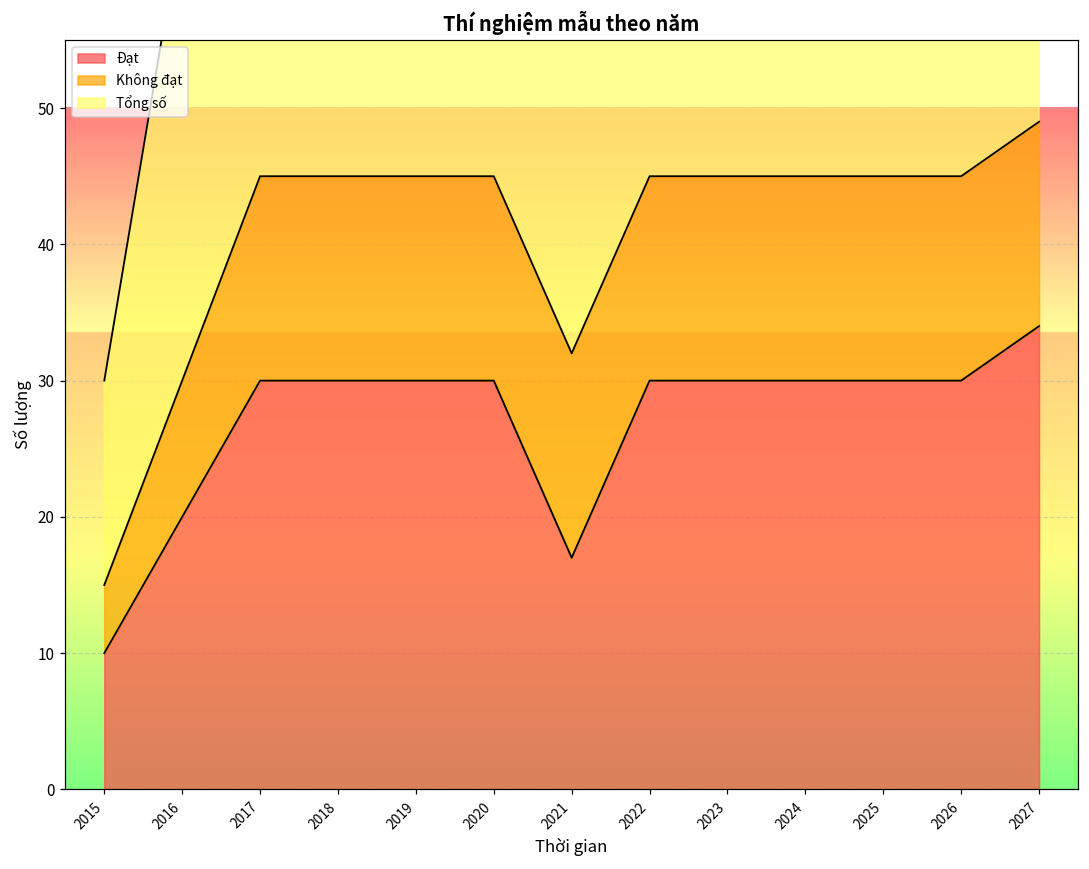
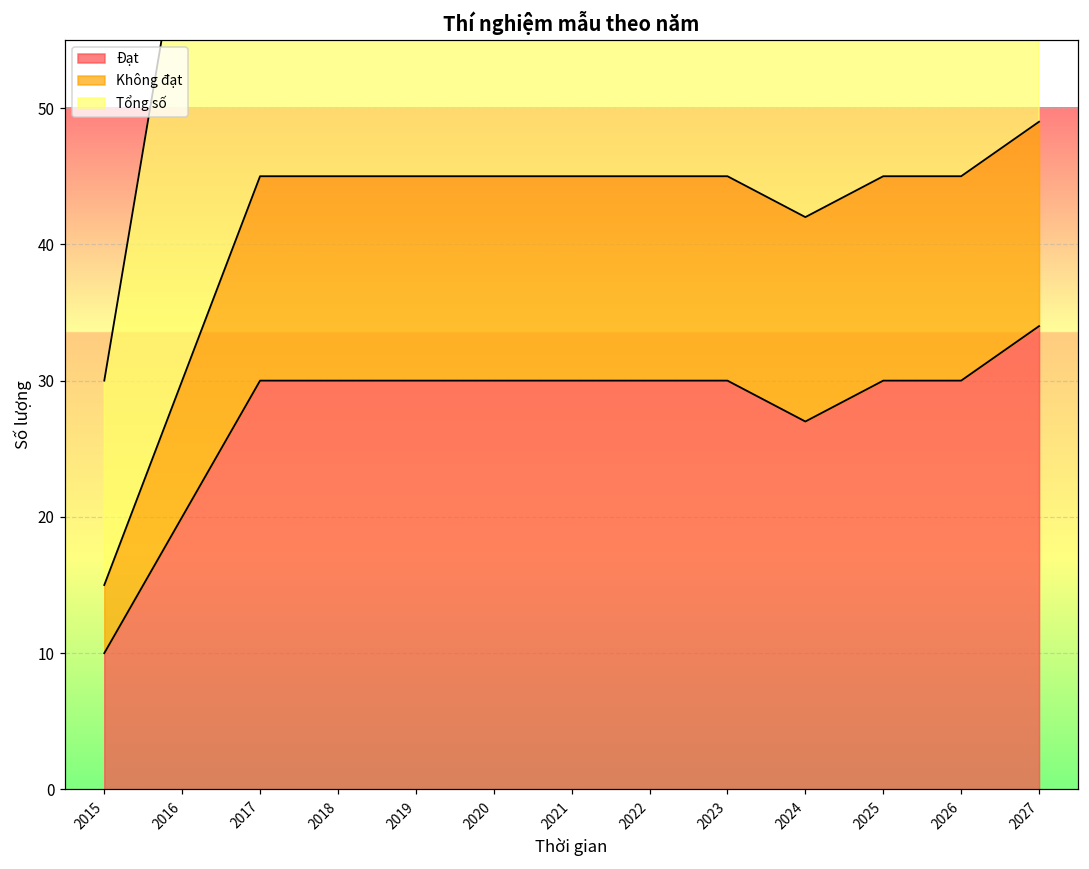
Đạt, 2021: 17 -> 30
Đạt, 2024: 30 -> 27
